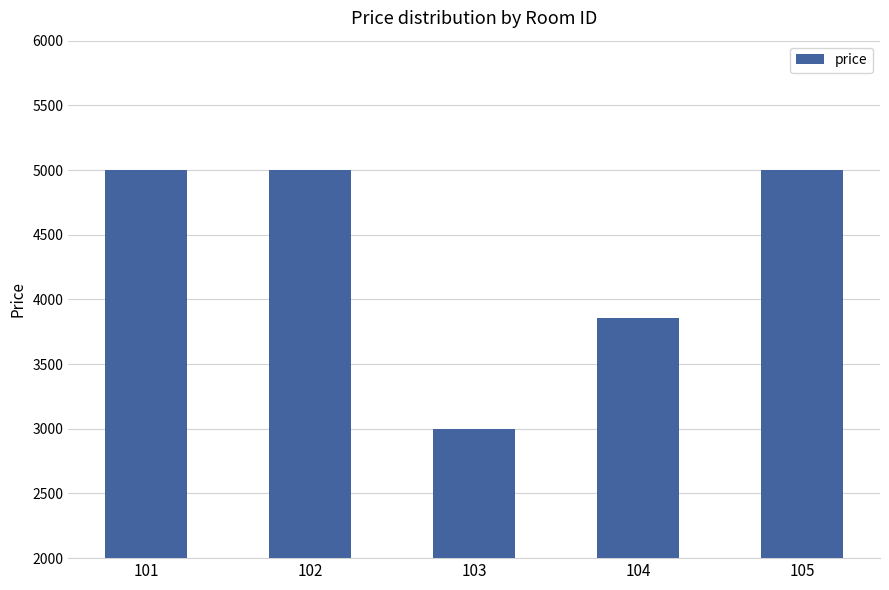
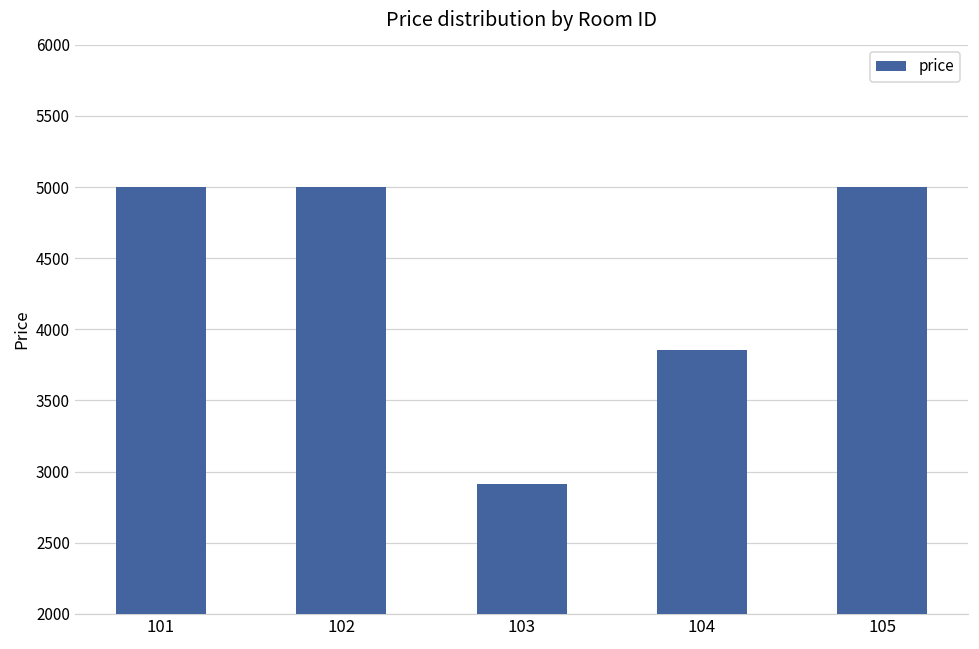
103: 3000 -> 2910
